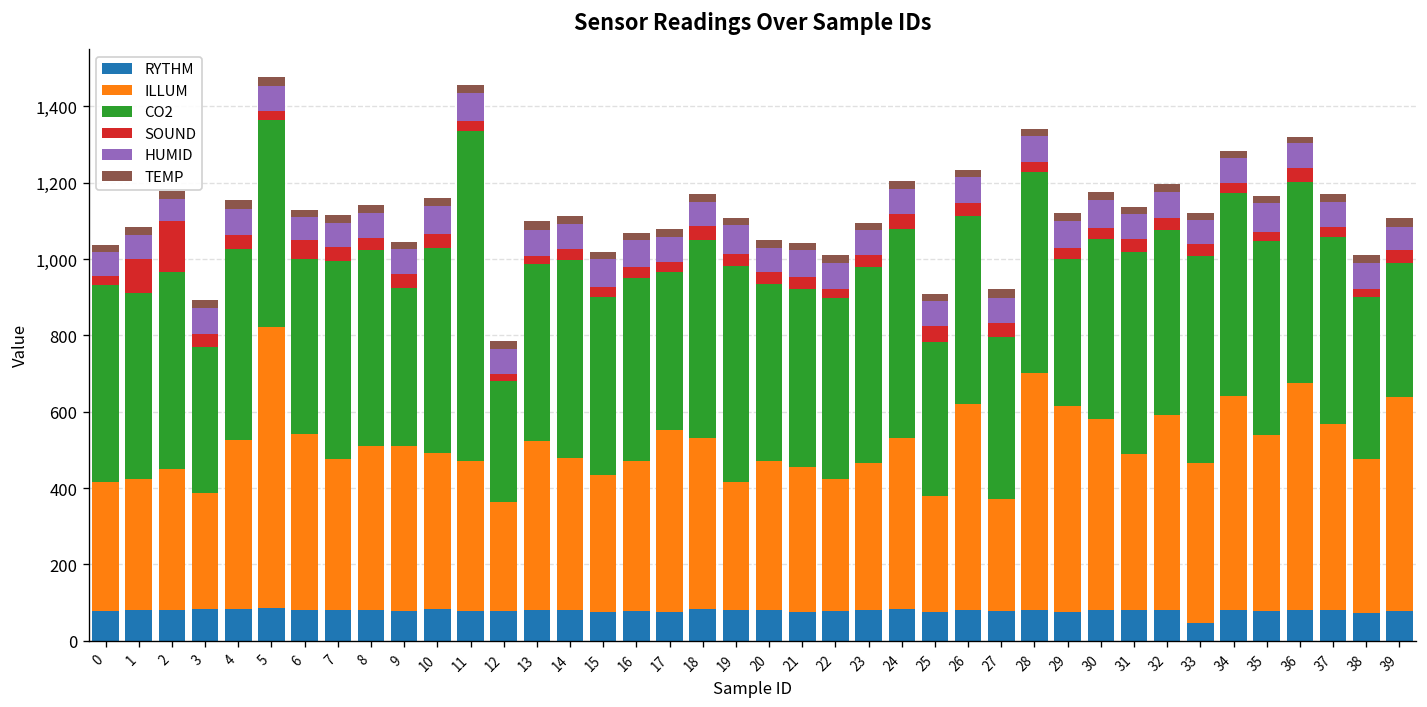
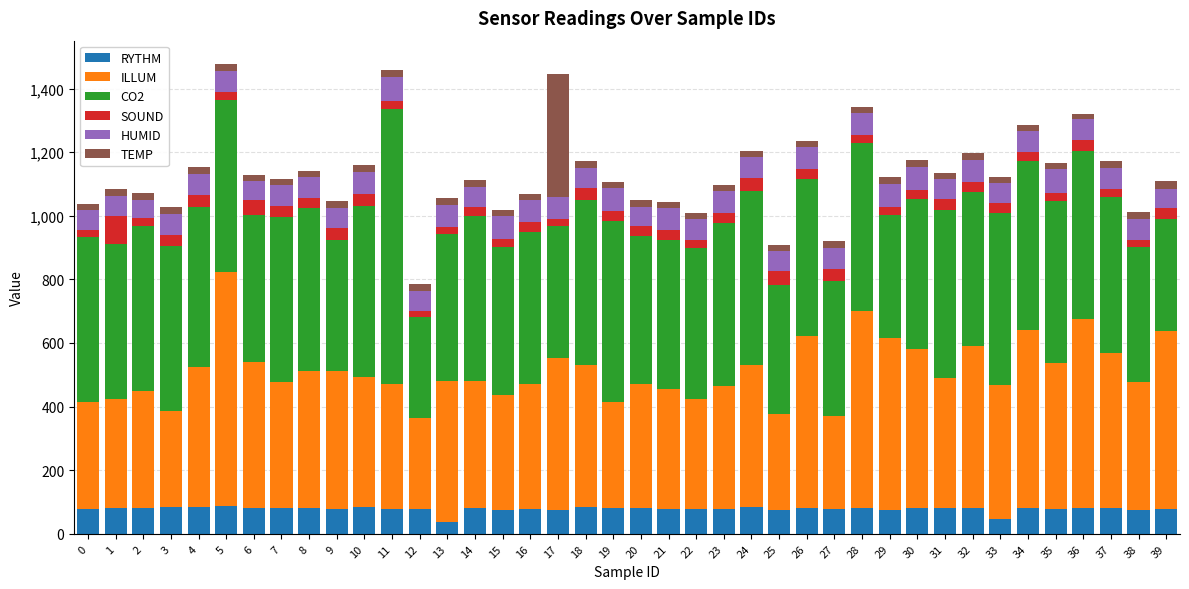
SOUND, 2: 130 -> 30
CO2, 3: 380 -> 520
RYTHM, 13: 80 -> 40
TEMP, 17: 20 -> 390
